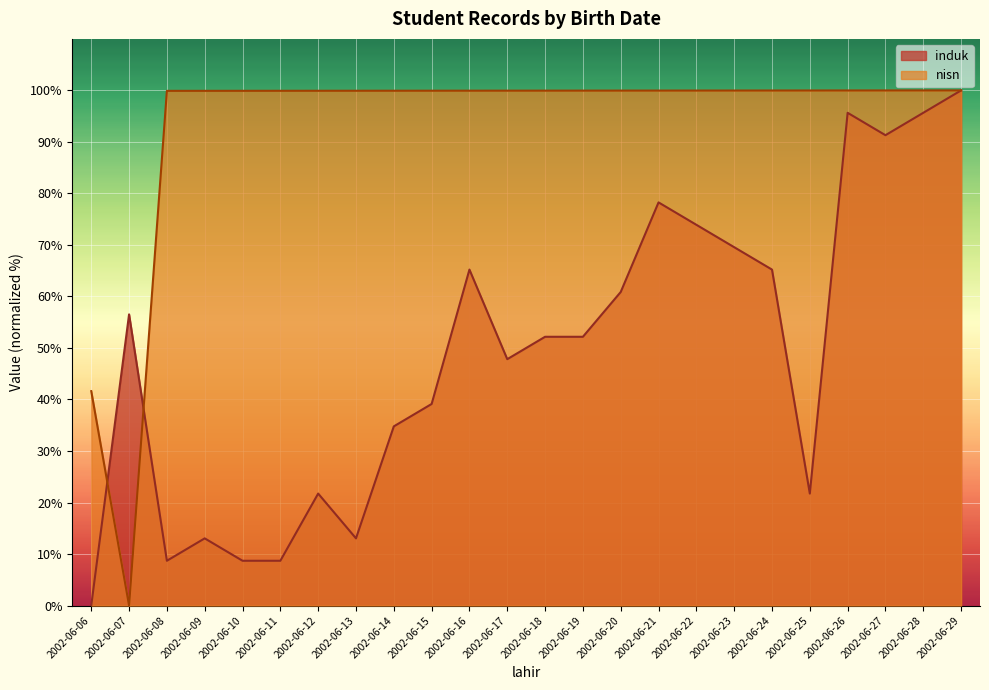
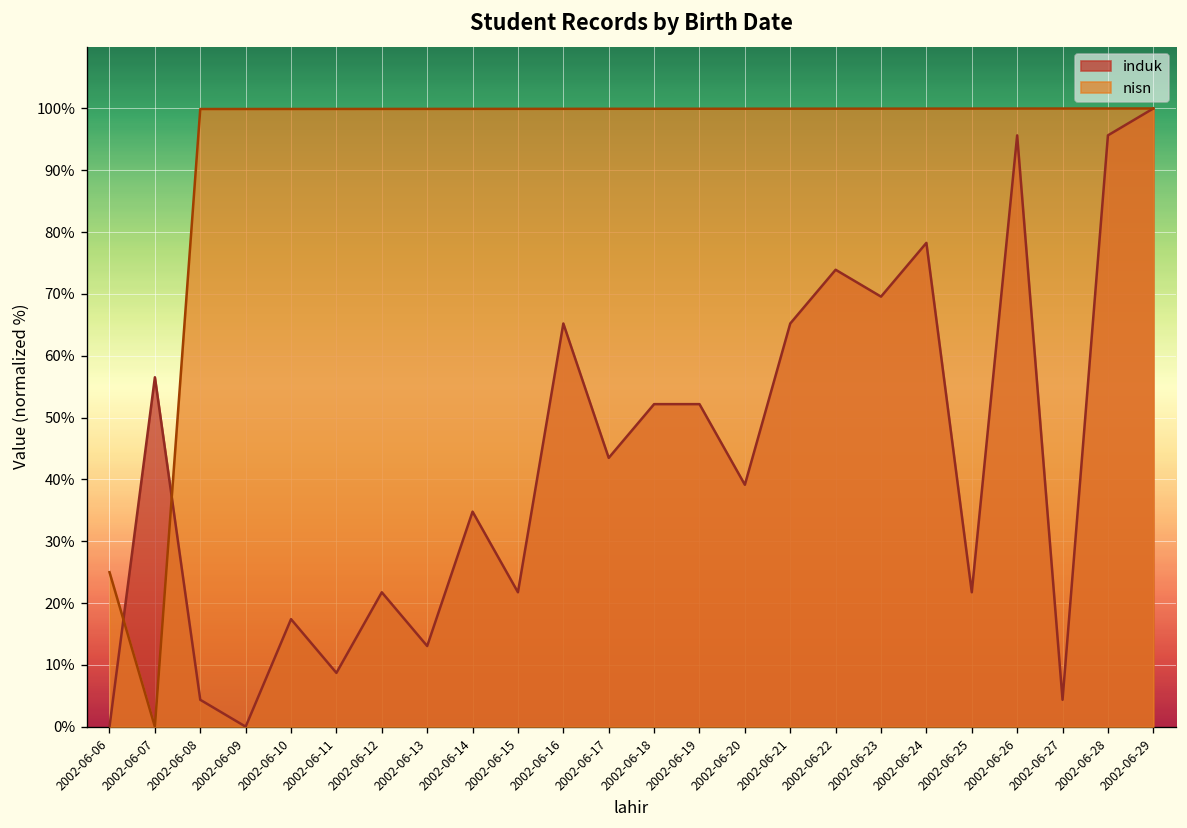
nisn, 2002-06-06: 42% -> 25%
induk, 2002-06-08: 9% -> 4%
induk, 2002-06-09: 13% -> 0%
induk, 2002-06-10: 9% -> 17%
induk, 2002-06-15: 39% -> 22%
induk, 2002-06-17: 48% -> 43%
induk, 2002-06-20: 61% -> 39%
induk, 2002-06-21: 78% -> 65%
induk, 2002-06-24: 65% -> 78%
induk, 2002-06-27: 91% -> 4%
